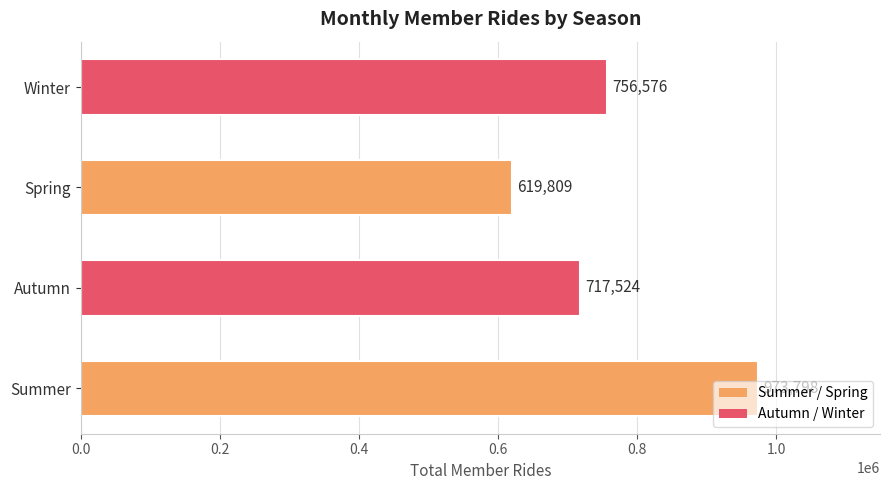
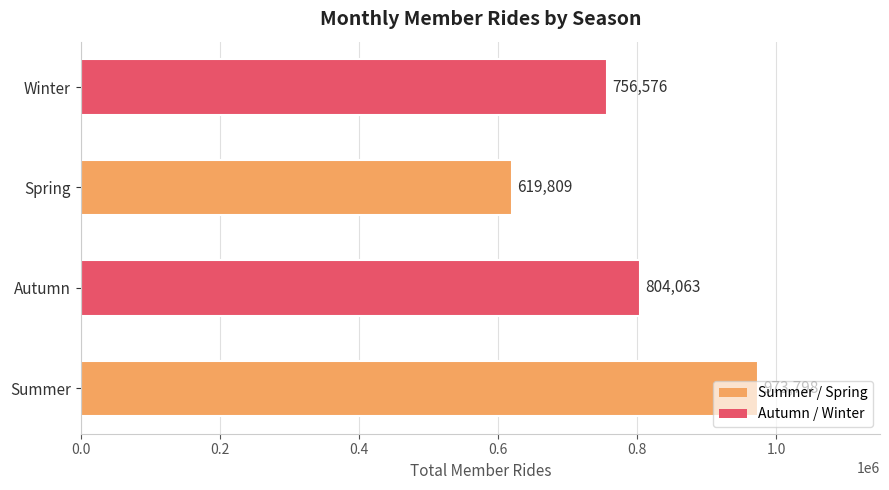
Autumn: 717,524 -> 804,063
